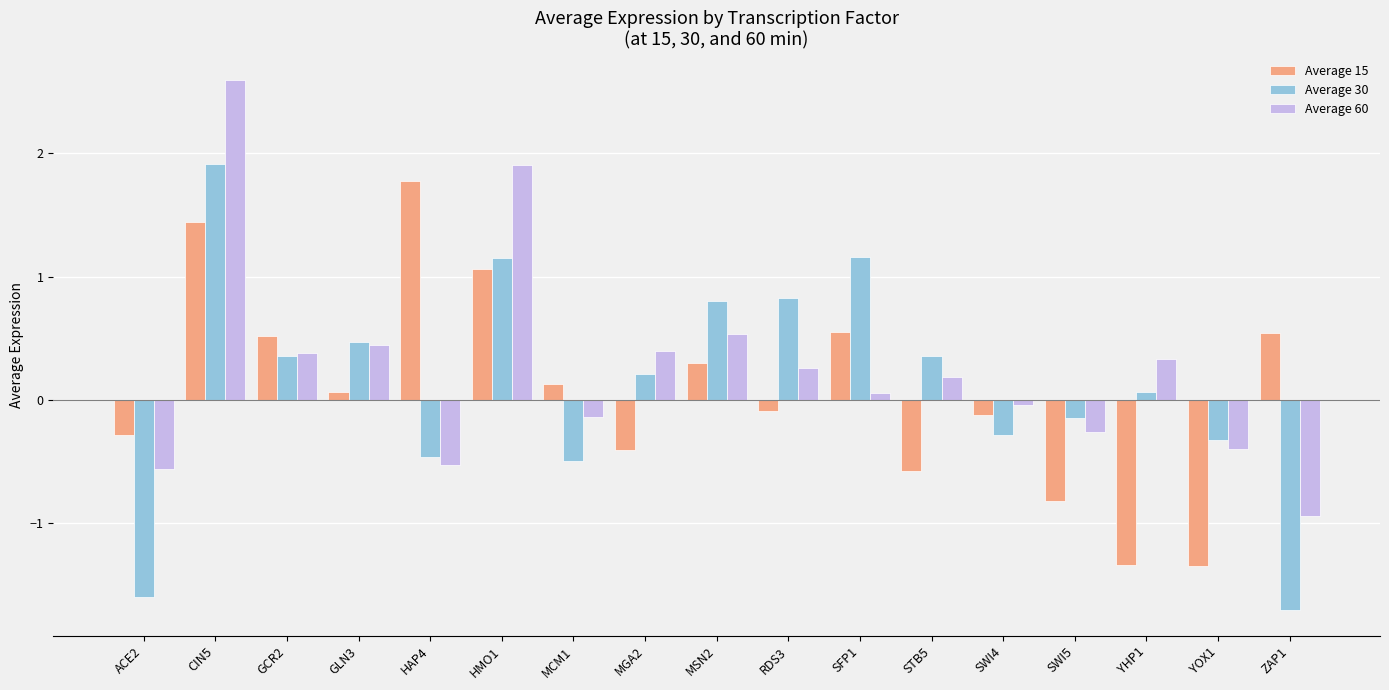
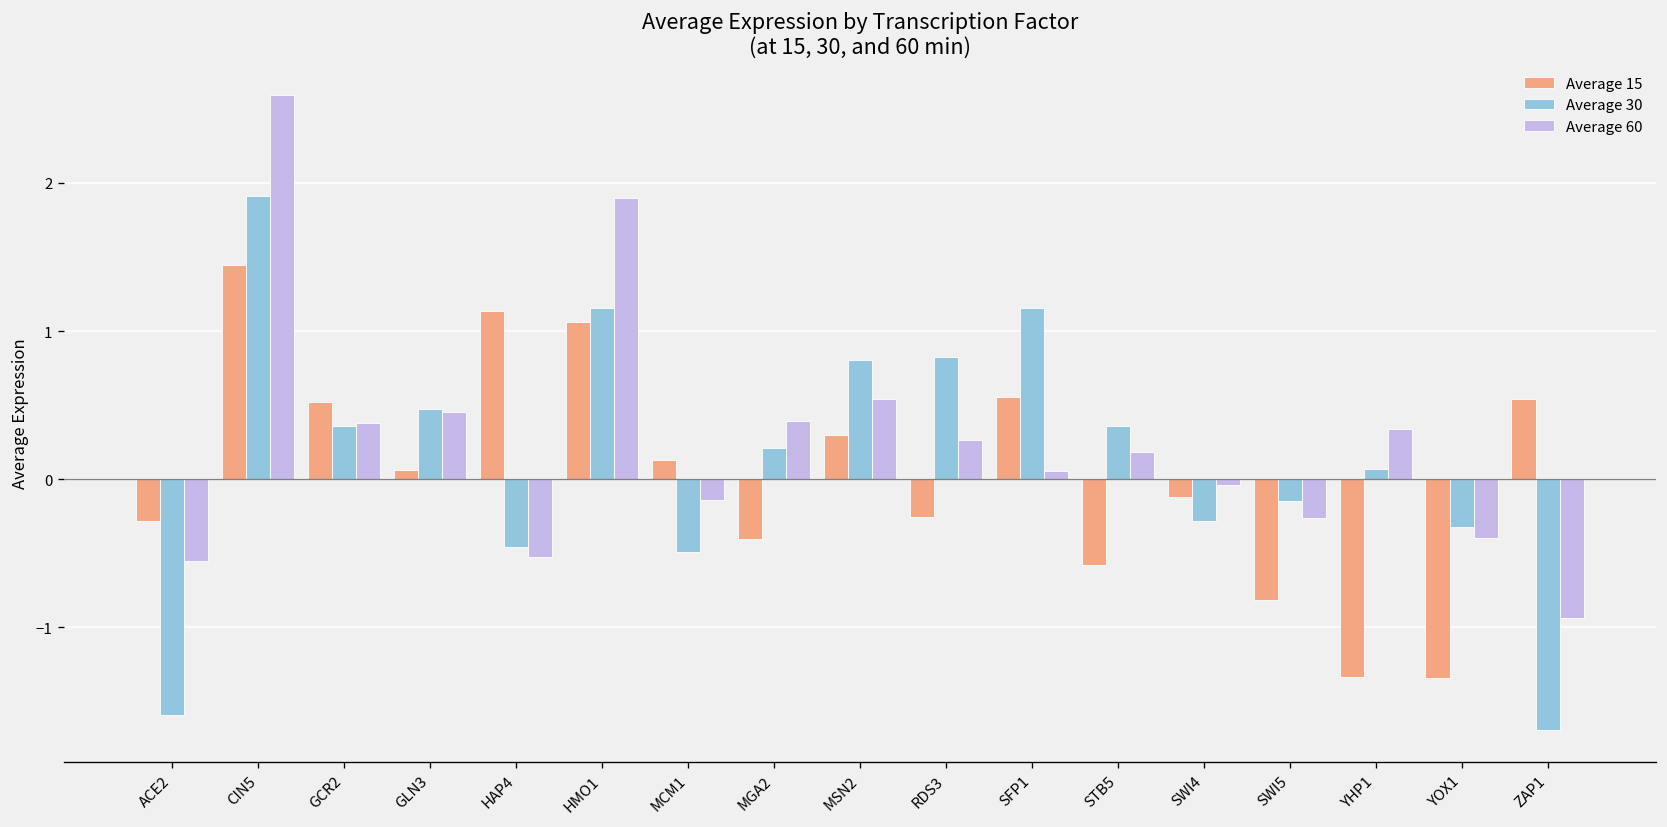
Average 15, HAP4: 1.78 -> 1.13
Average 15, RDS3: -0.09 -> -0.26
